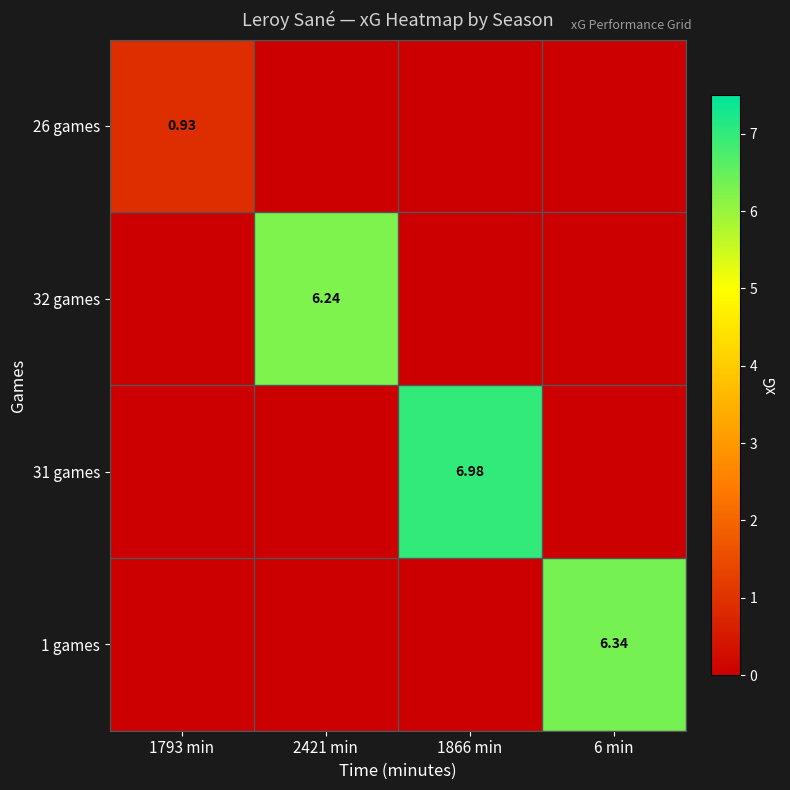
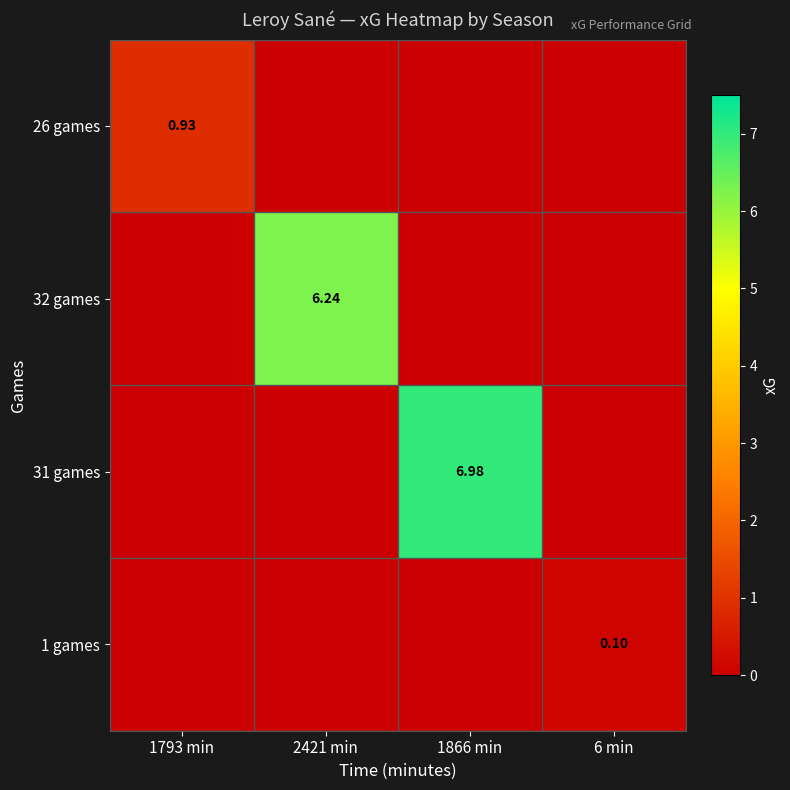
1 games, 6 min: 6.34 -> 0.10
